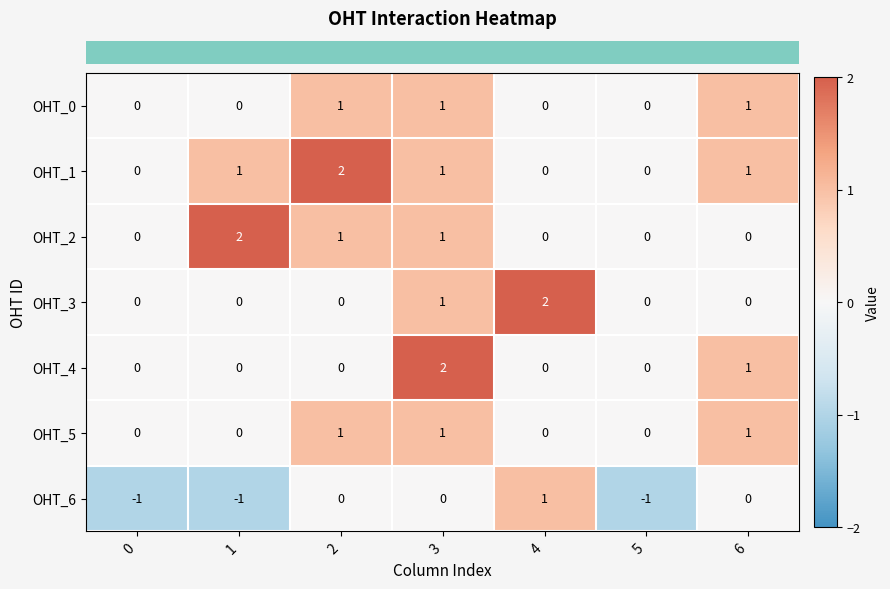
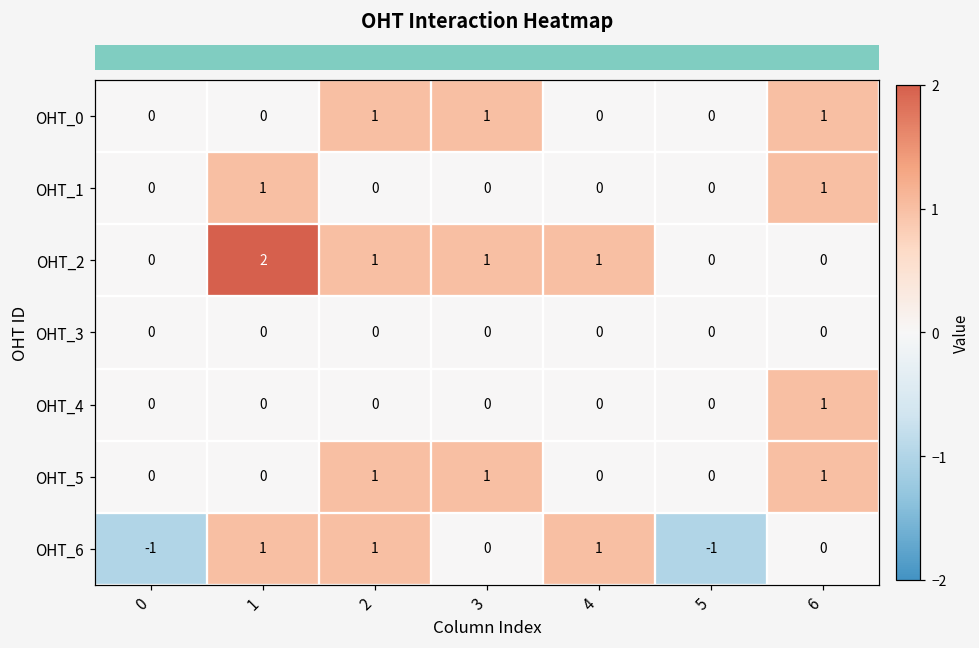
OHT_1, 2: 2 -> 0
OHT_1, 3: 1 -> 0
OHT_2, 4: 0 -> 1
OHT_3, 3: 1 -> 0
OHT_3, 4: 2 -> 0
OHT_4, 3: 2 -> 0
OHT_6, 1: -1 -> 1
OHT_6, 2: 0 -> 1
